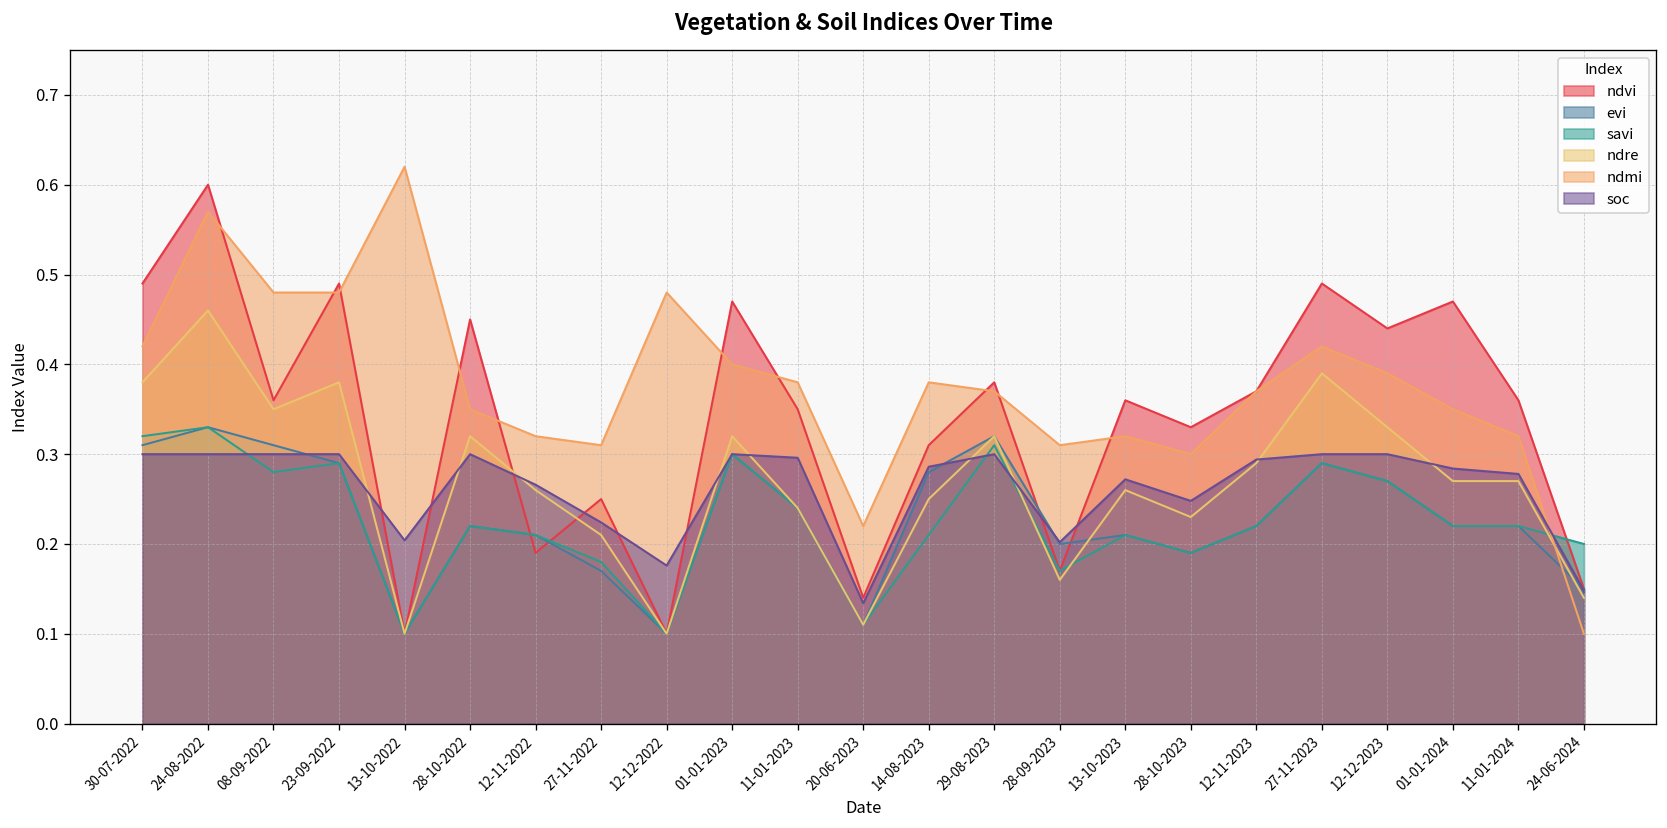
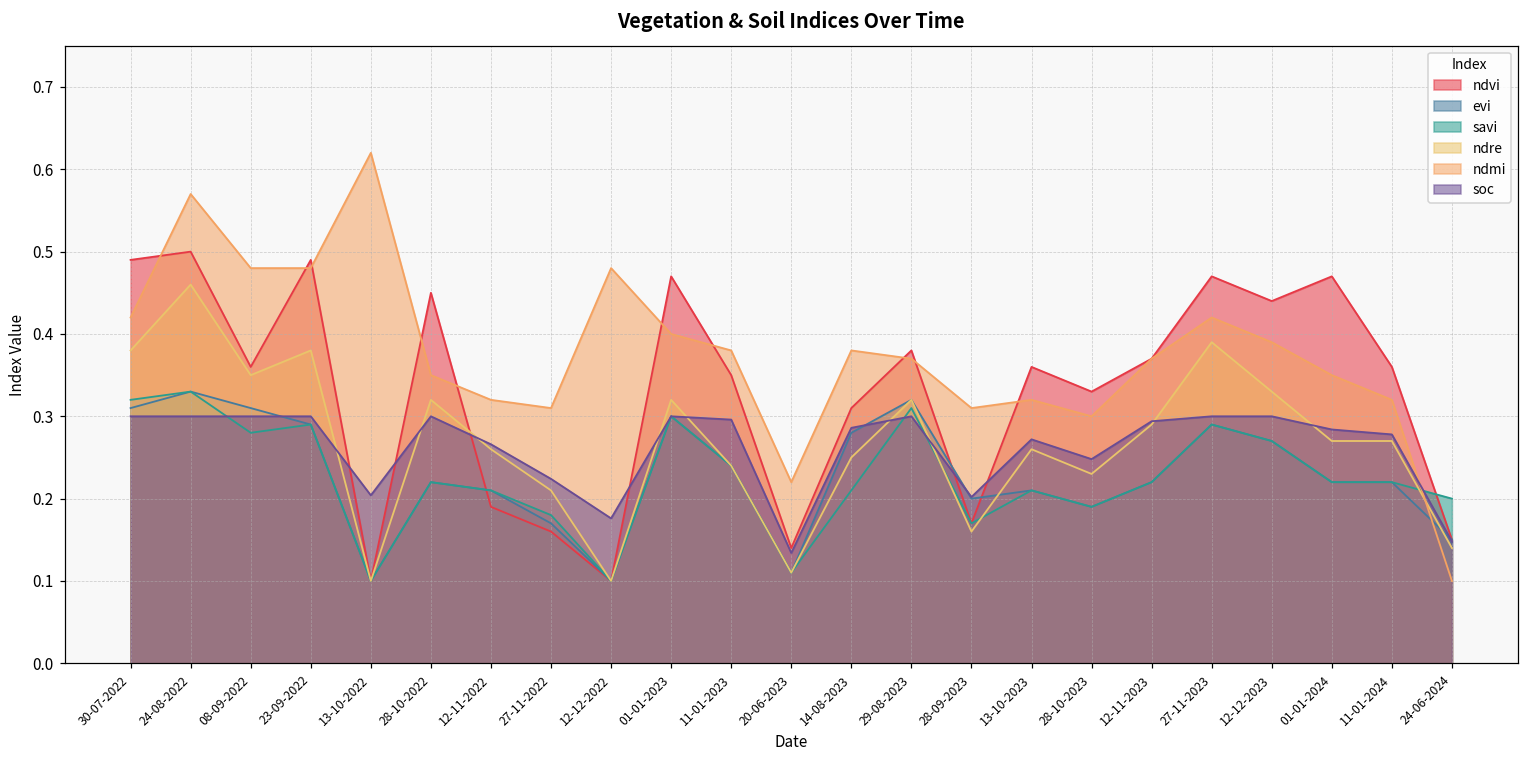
ndvi, 24-08-2022: 0.6 -> 0.5
ndvi, 27-11-2022: 0.25 -> 0.16
ndvi, 27-11-2023: 0.49 -> 0.47
